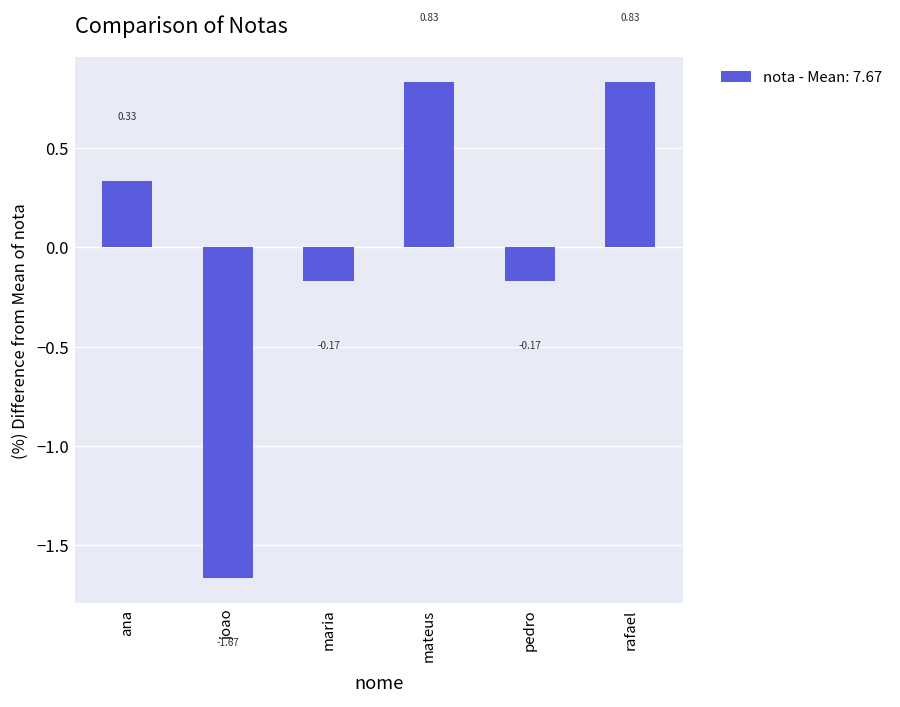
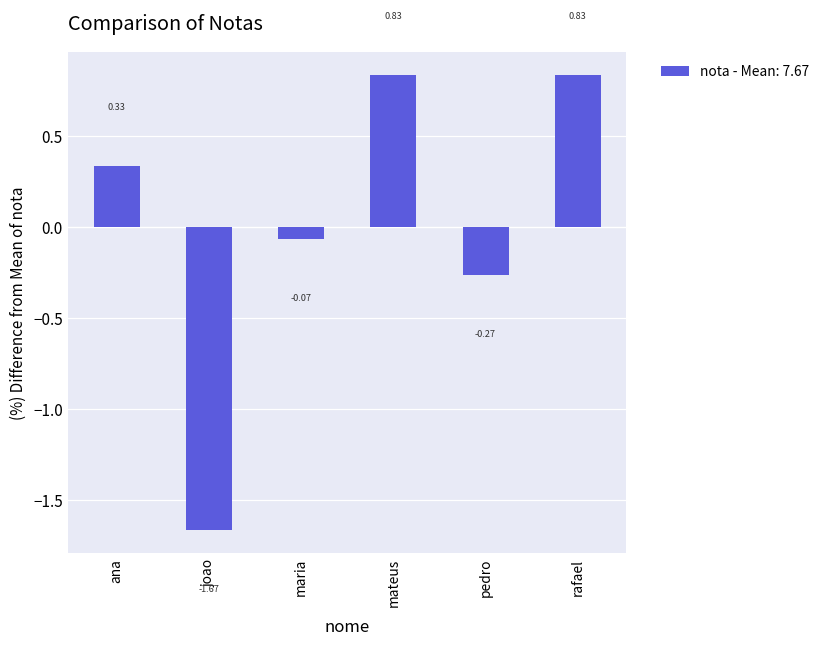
maria: -0.17 -> -0.07
pedro: -0.17 -> -0.27
